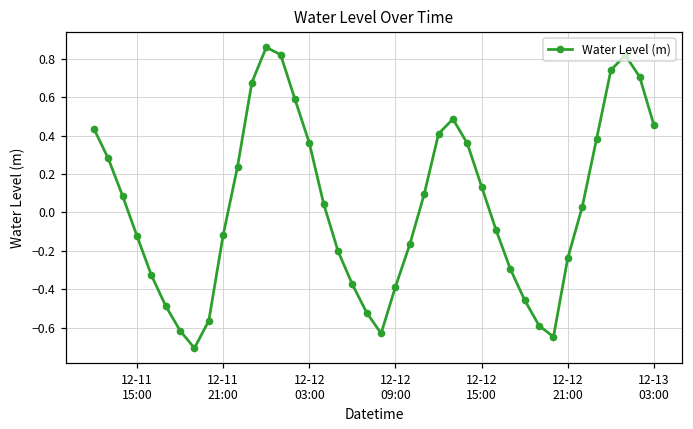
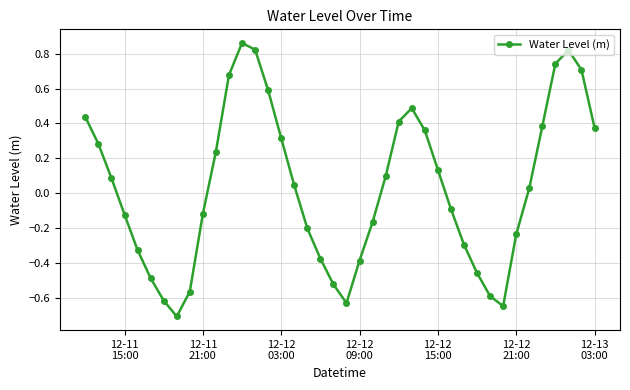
12-12 03:00: 0.36 -> 0.32
12-13 03:00: 0.45 -> 0.38
